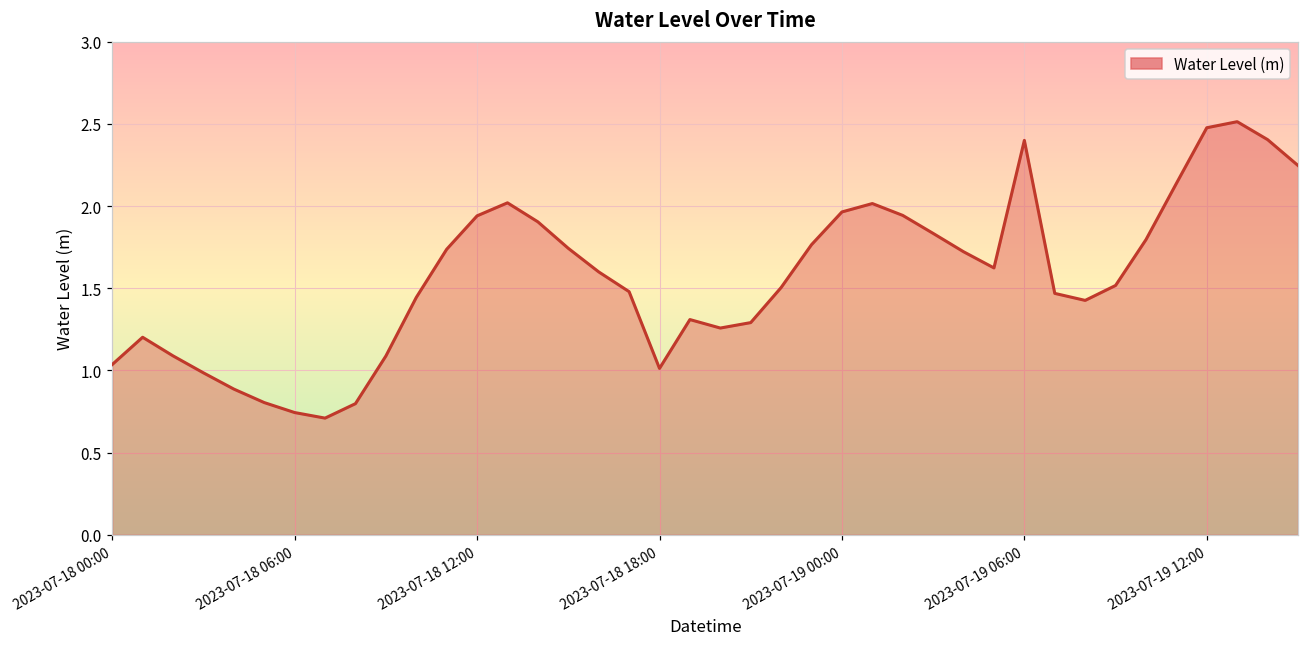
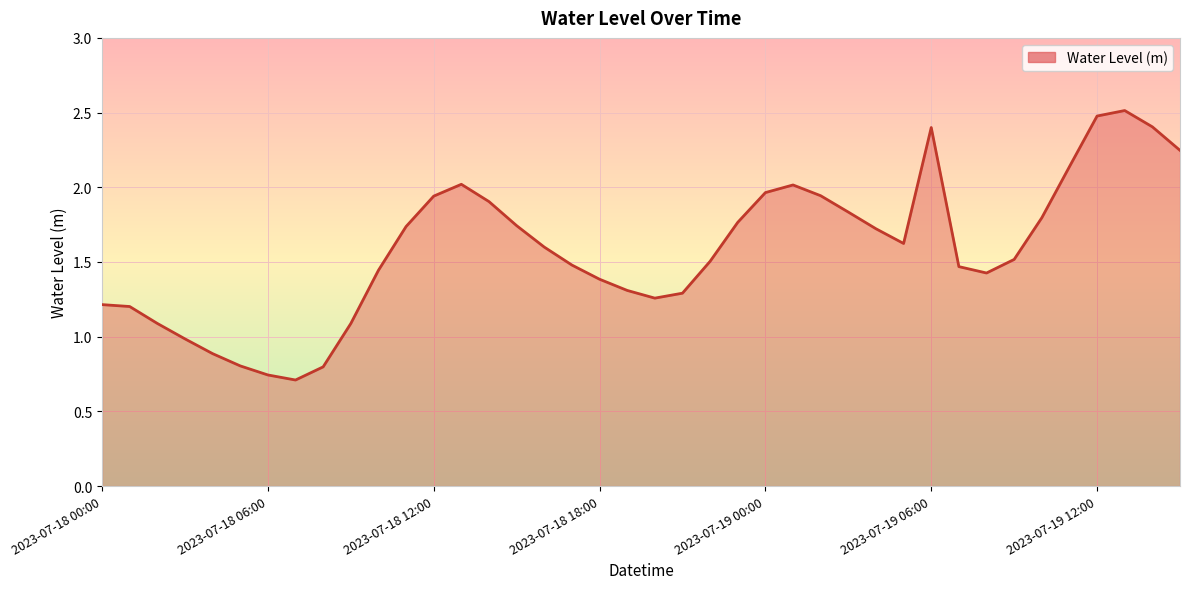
2023-07-18 00:00: 1.04 -> 1.21
2023-07-18 18:00: 1.01 -> 1.38
